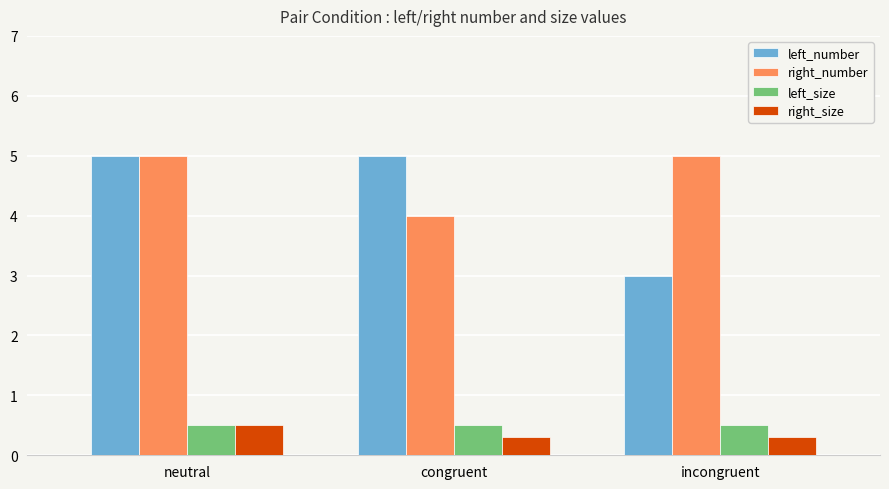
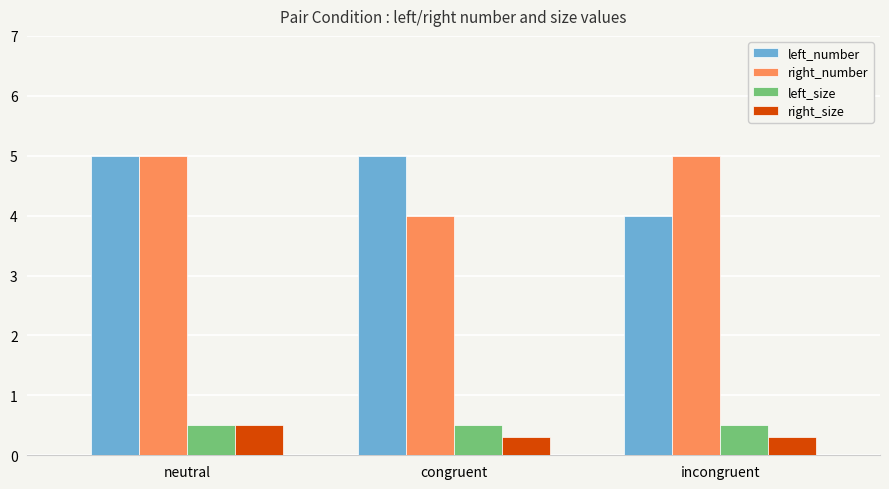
left_number, incongruent: 3 -> 4
